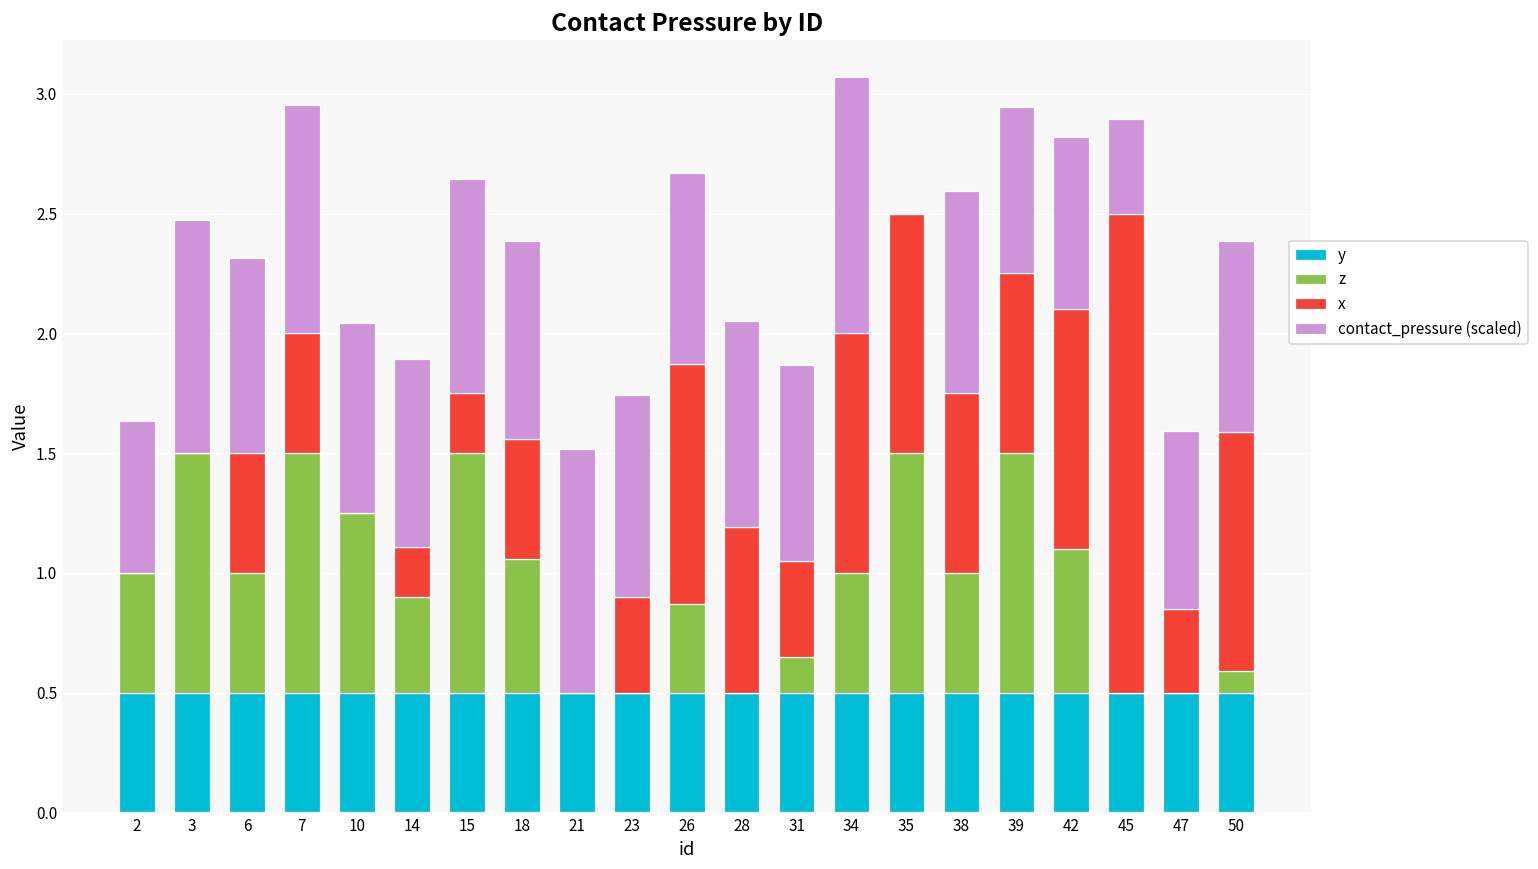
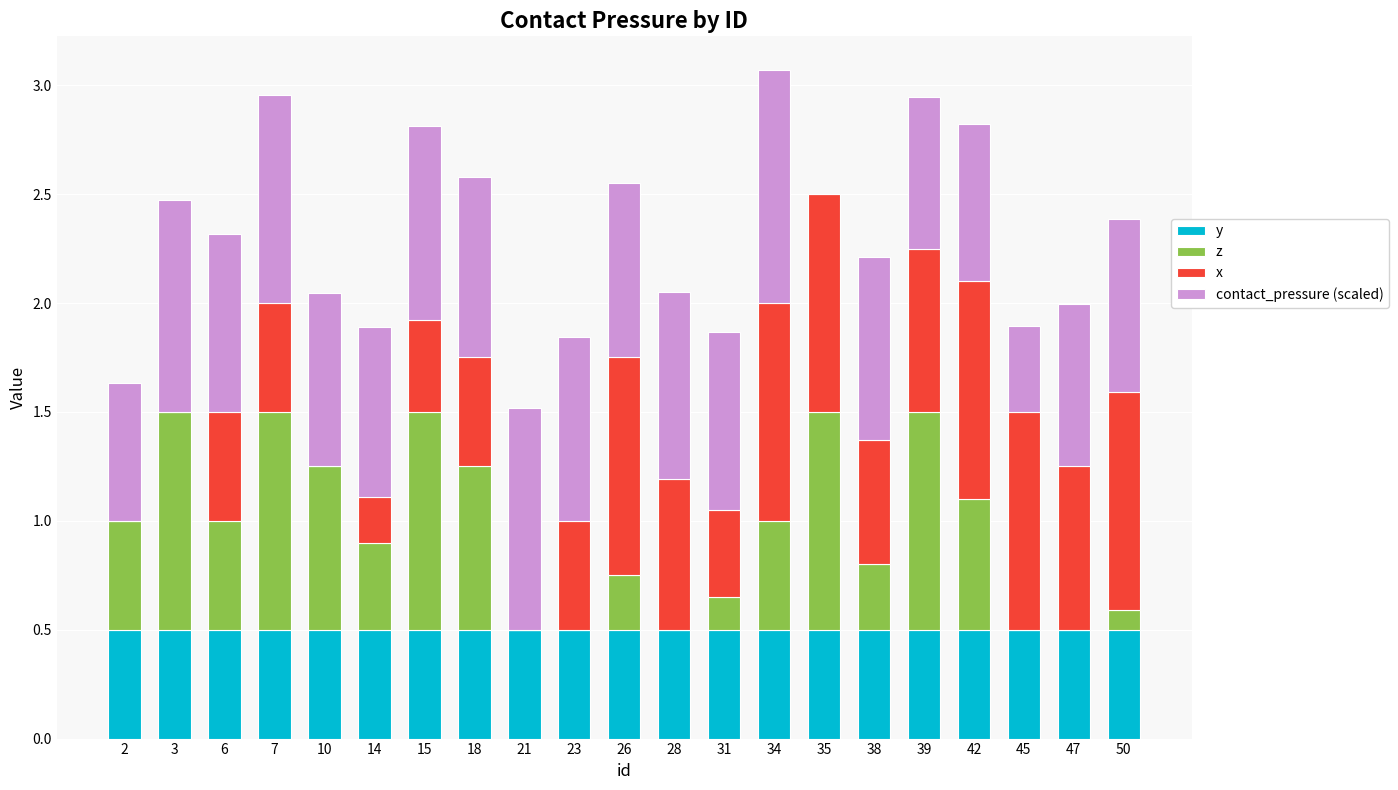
x, 15: 0.25 -> 0.42
z, 18: 0.56 -> 0.75
x, 23: 0.4 -> 0.5
z, 26: 0.37 -> 0.25
z, 38: 0.5 -> 0.3
x, 38: 0.75 -> 0.57
x, 45: 2 -> 1
x, 47: 0.35 -> 0.75
